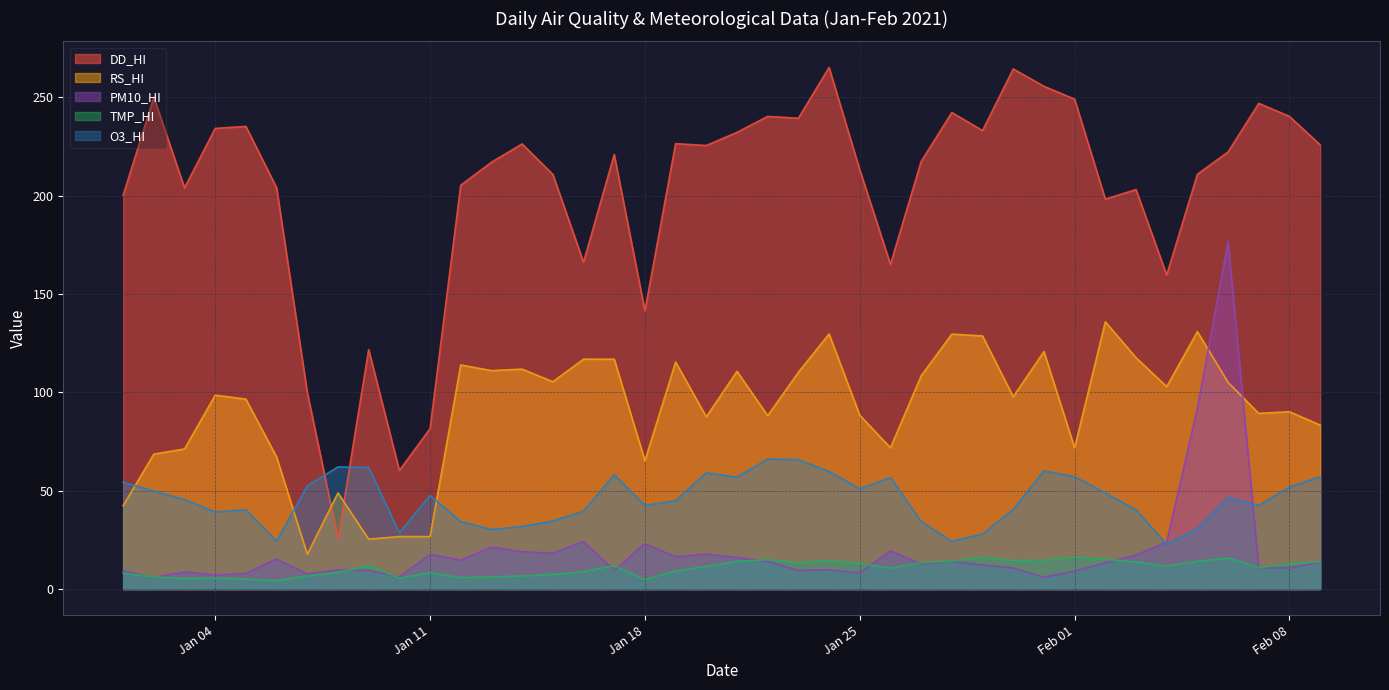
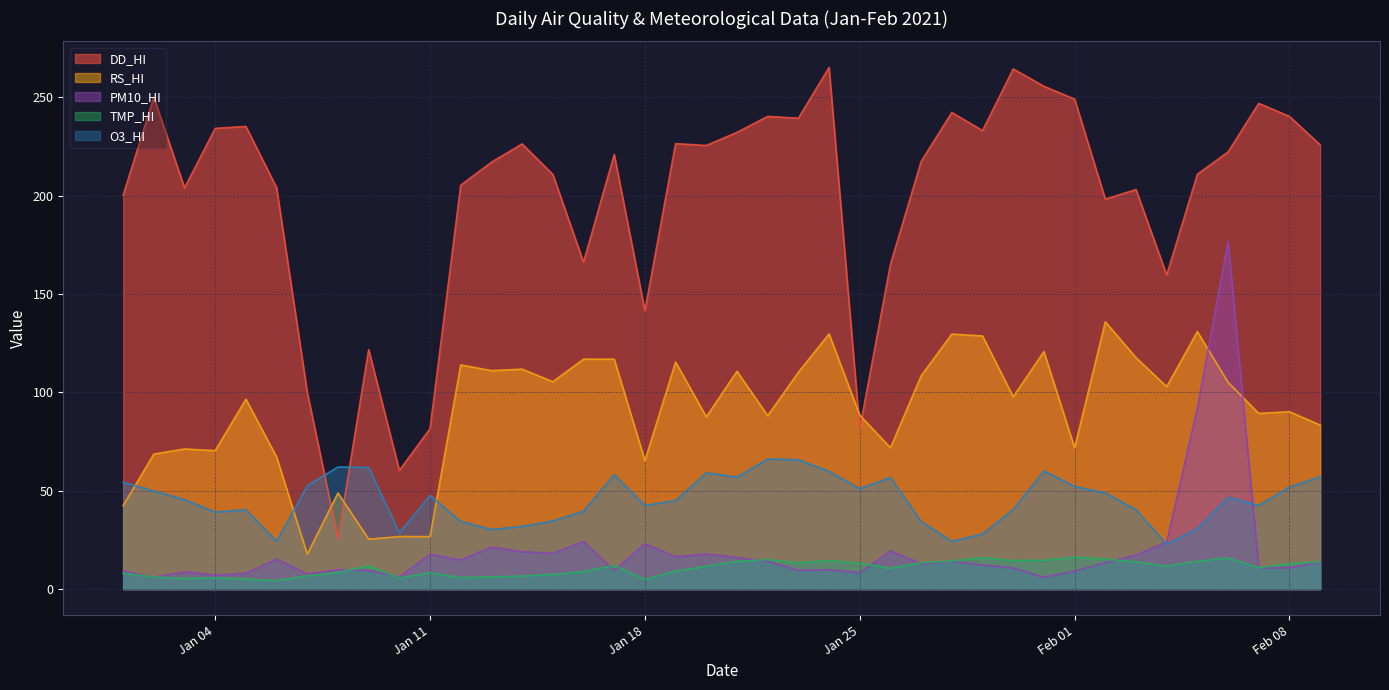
RS_HI, Jan 04: 99 -> 70
DD_HI, Jan 25: 213 -> 82
O3_HI, Feb 01: 57 -> 52
